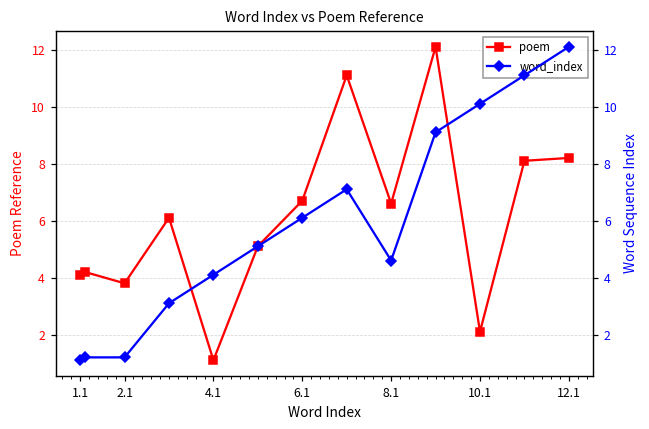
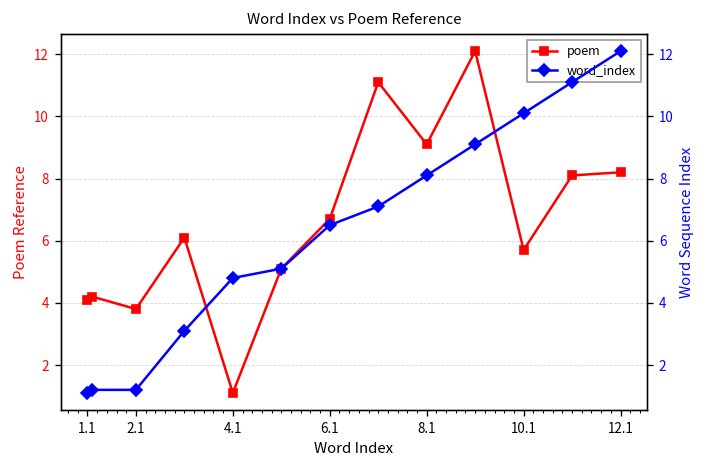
poem, 8.1: 6.6 -> 9.1
poem, 10.1: 2.1 -> 5.7
word_index, 4.1: 4.1 -> 4.8
word_index, 6.1: 6.1 -> 6.5
word_index, 8.1: 4.6 -> 8.1
